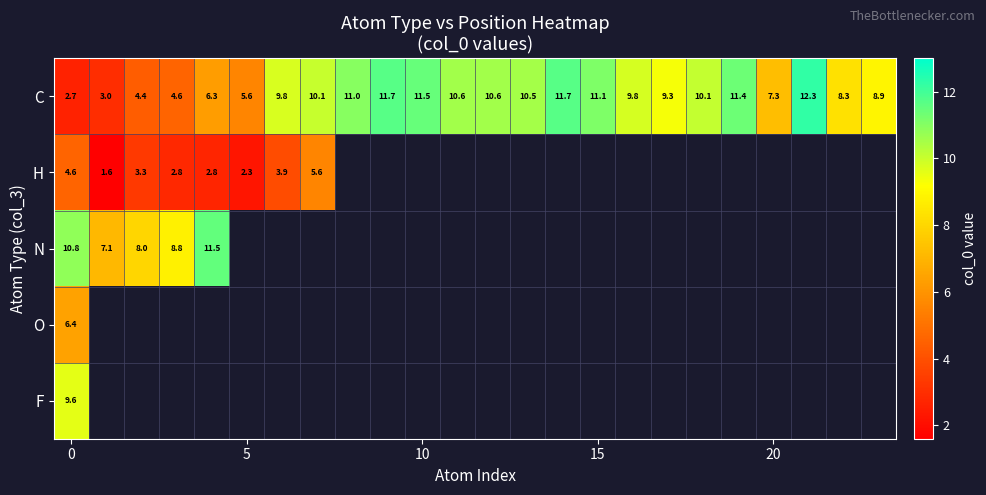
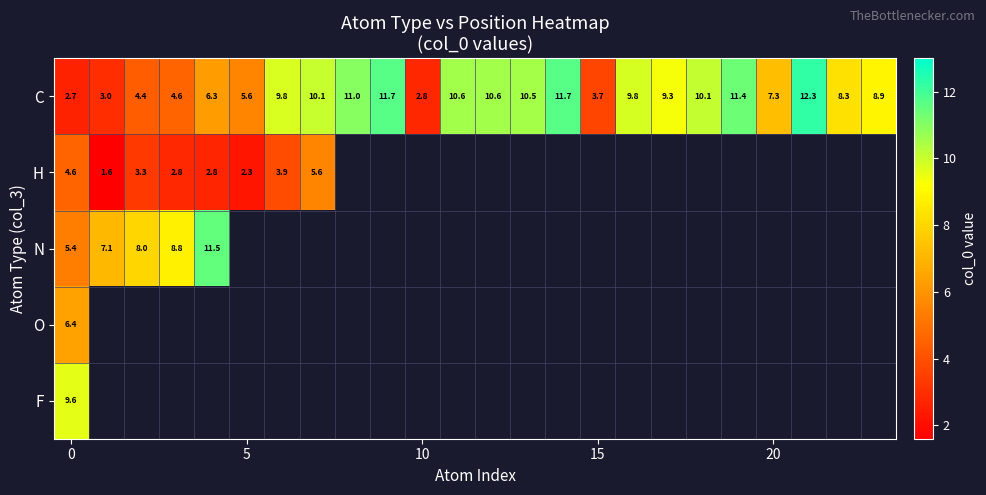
C, 10: 11.5 -> 2.8
C, 15: 11.1 -> 3.7
N, 0: 10.8 -> 5.4
